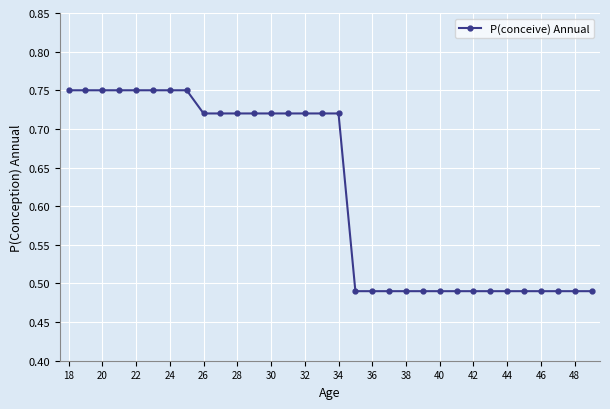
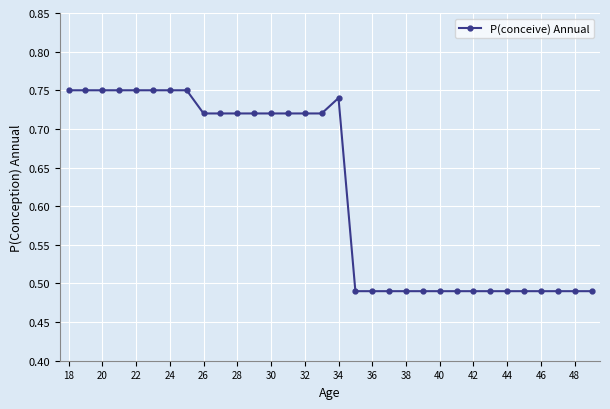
34: 0.72 -> 0.74
